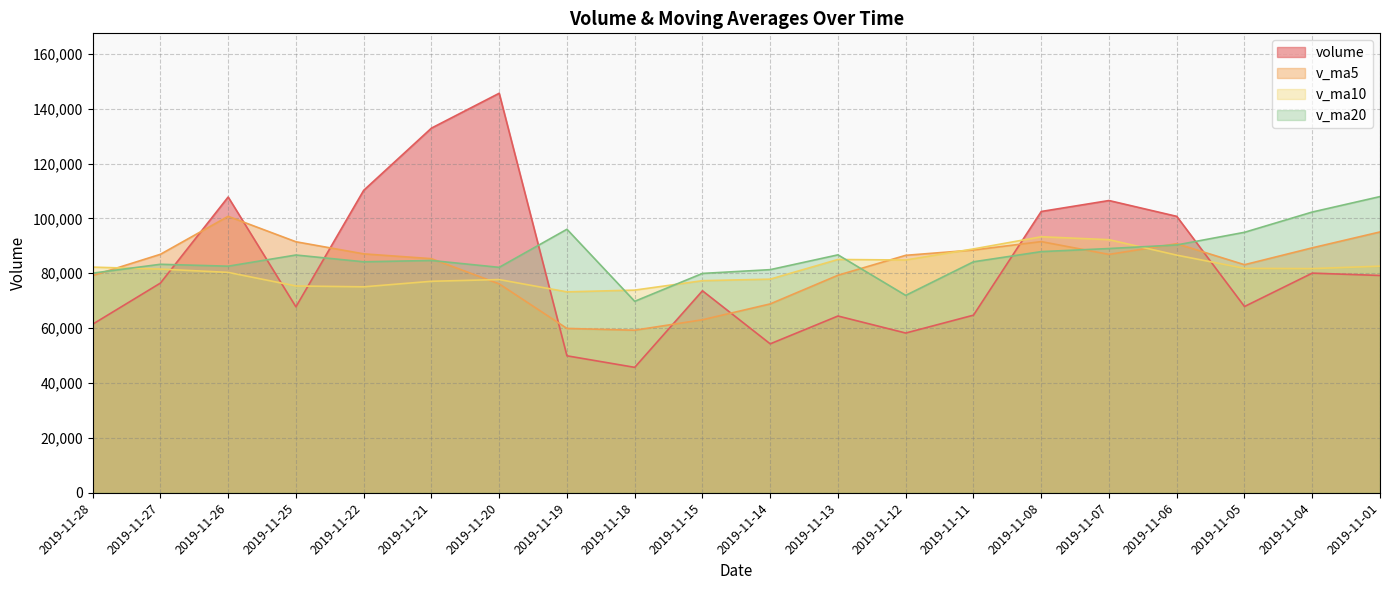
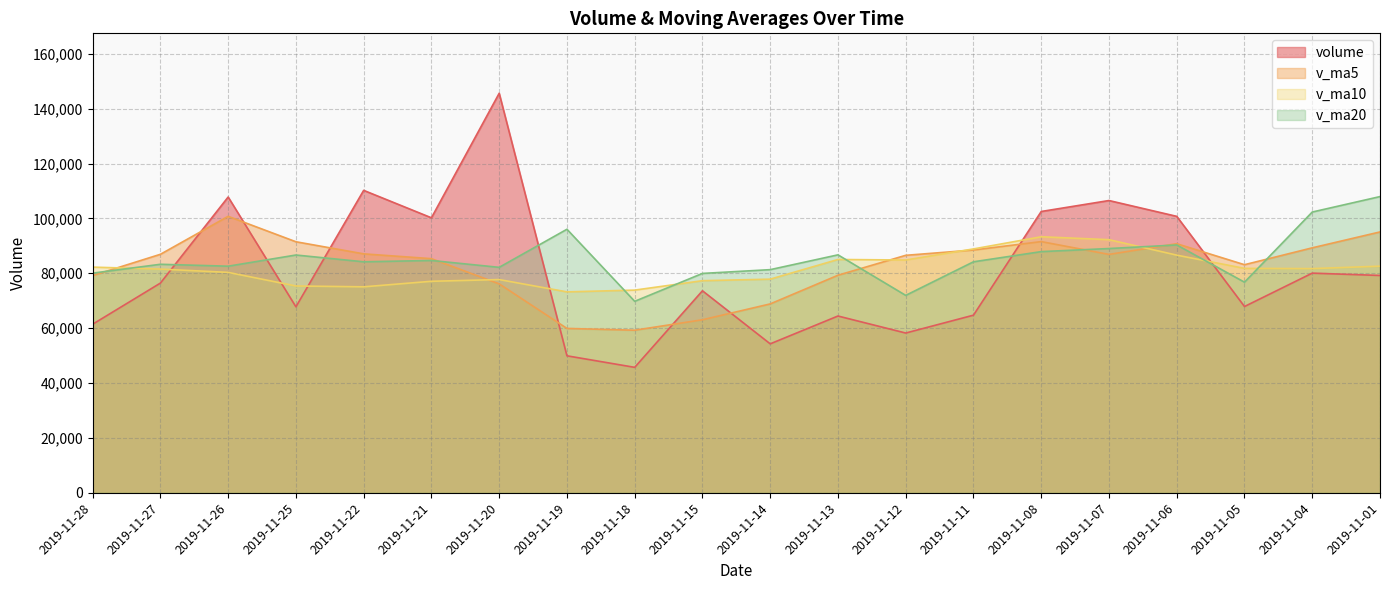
volume, 2019-11-21: 133,000 -> 100,000
v_ma20, 2019-11-05: 95,000 -> 77,000
